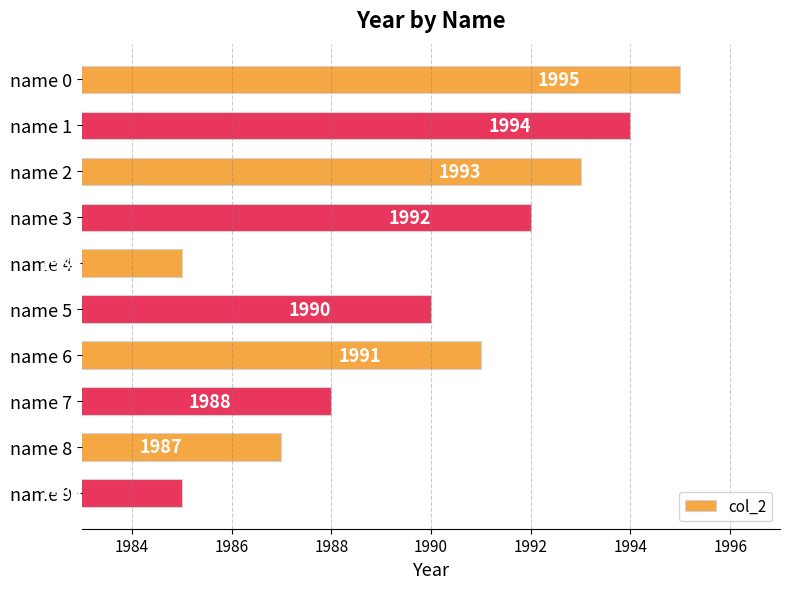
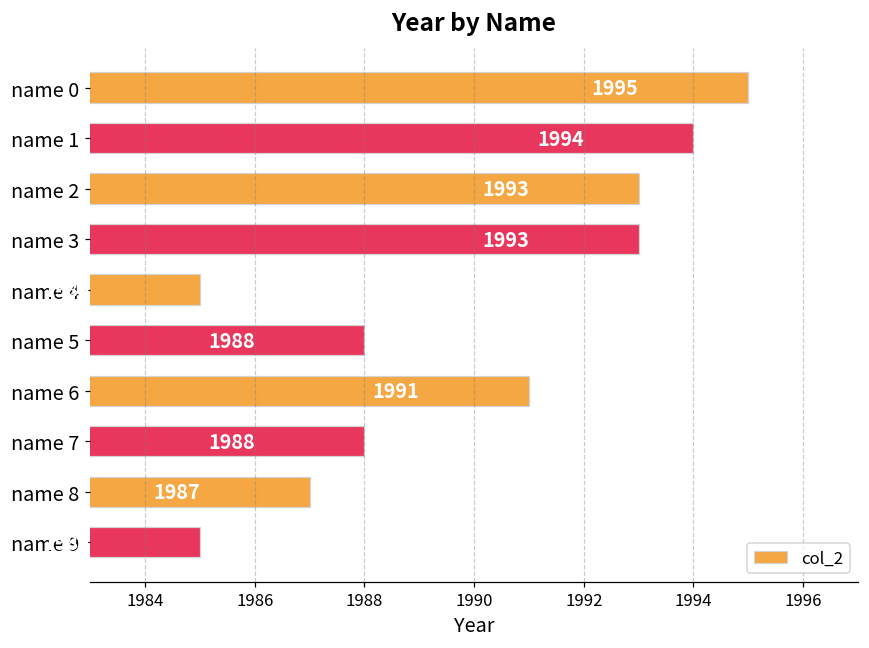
name 3: 1992 -> 1993
name 5: 1990 -> 1988
